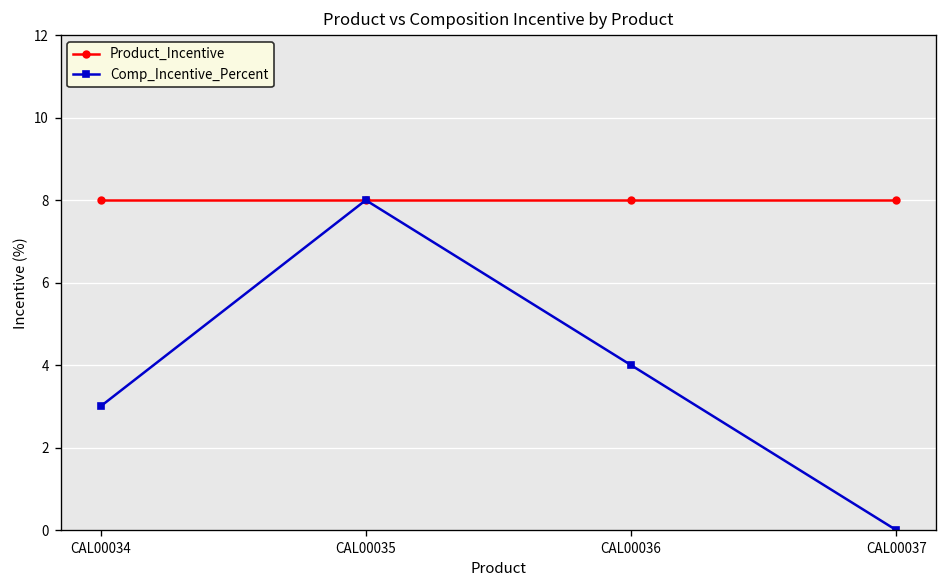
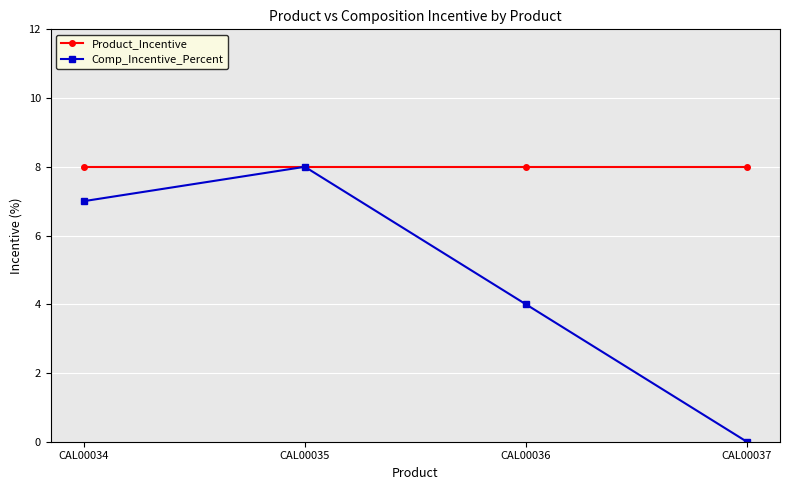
Comp_Incentive_Percent, CAL00034: 3 -> 7
